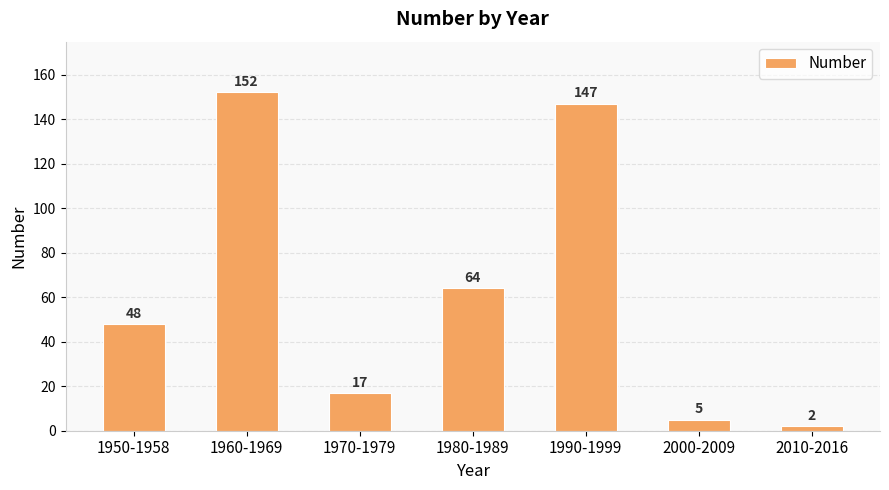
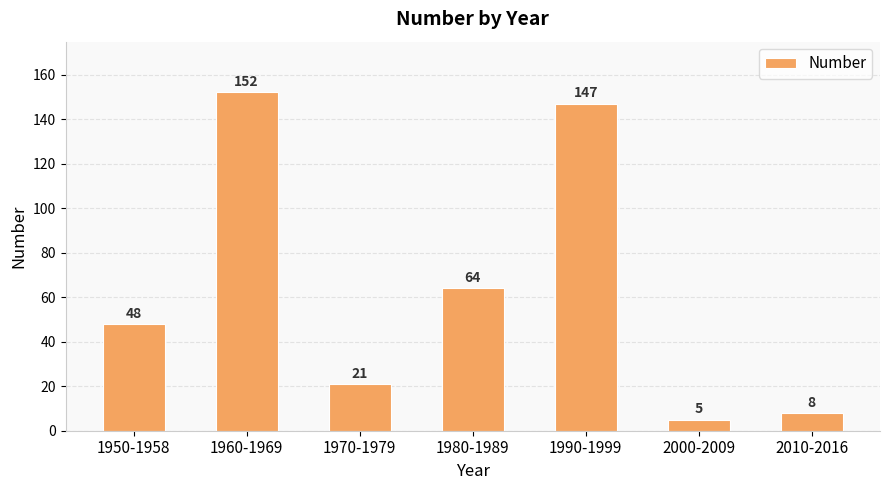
1970-1979: 17 -> 21
2010-2016: 2 -> 8
